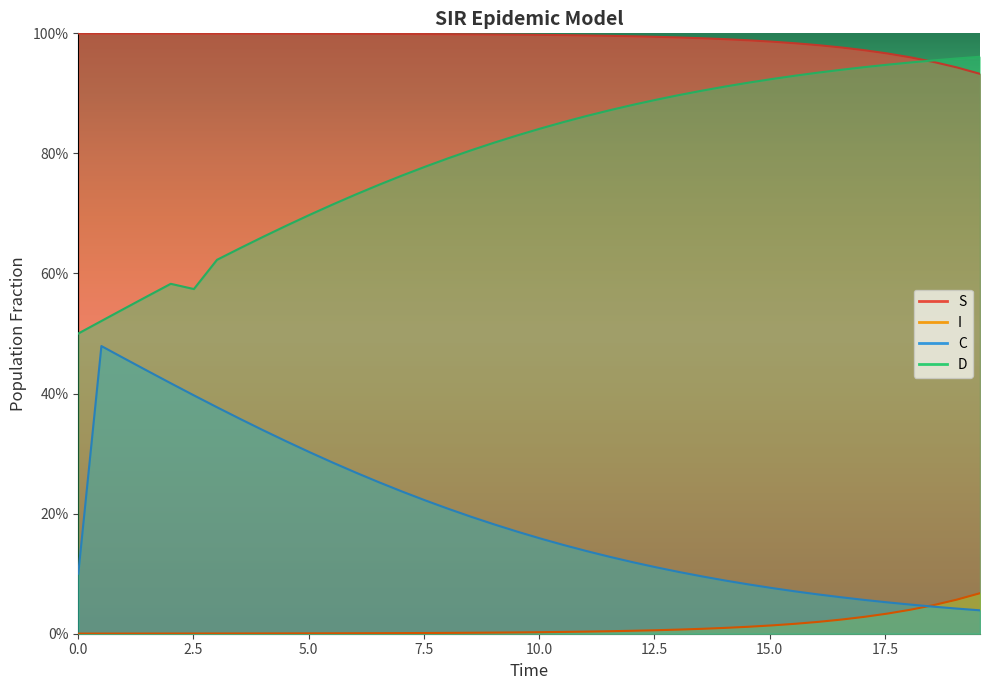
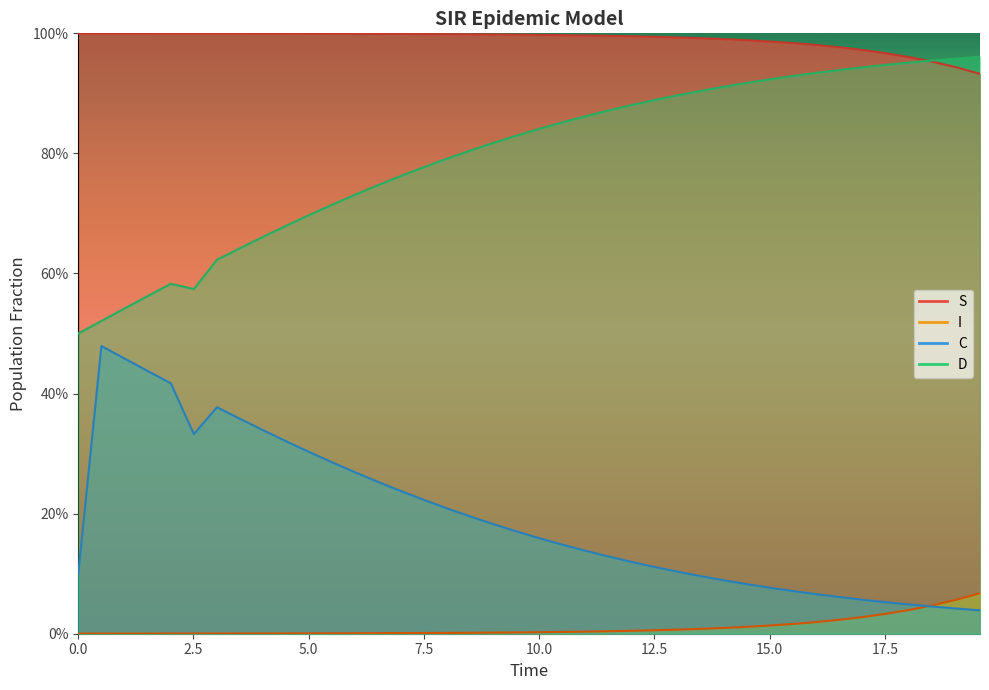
C, 2.5: 40% -> 33%
